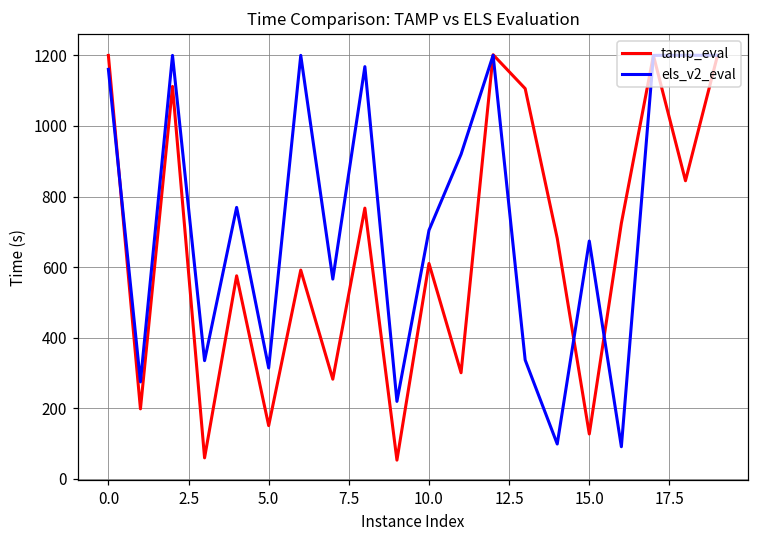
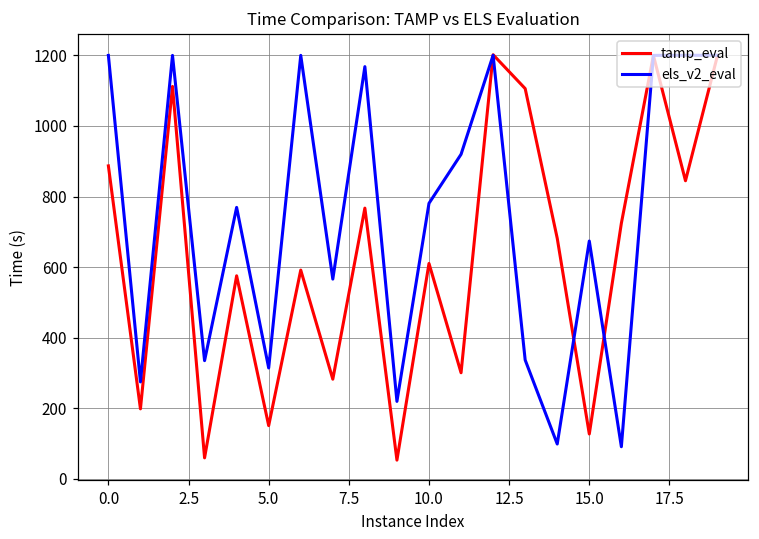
tamp_eval, 0.0: 1200 -> 890
els_v2_eval, 0.0: 1160 -> 1200
els_v2_eval, 10.0: 700 -> 780
